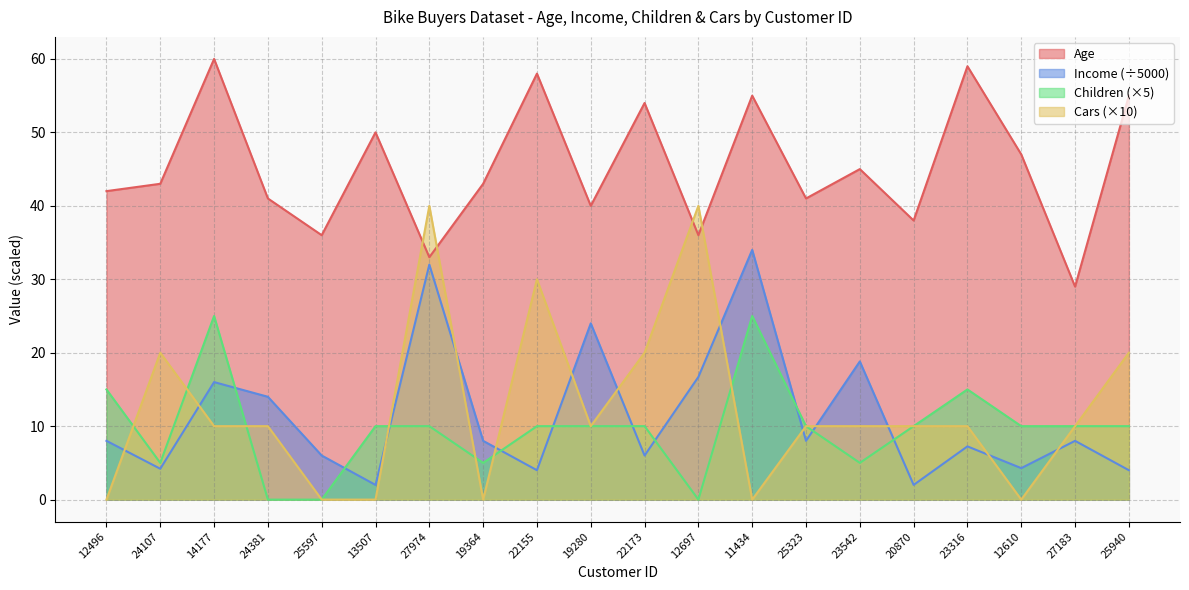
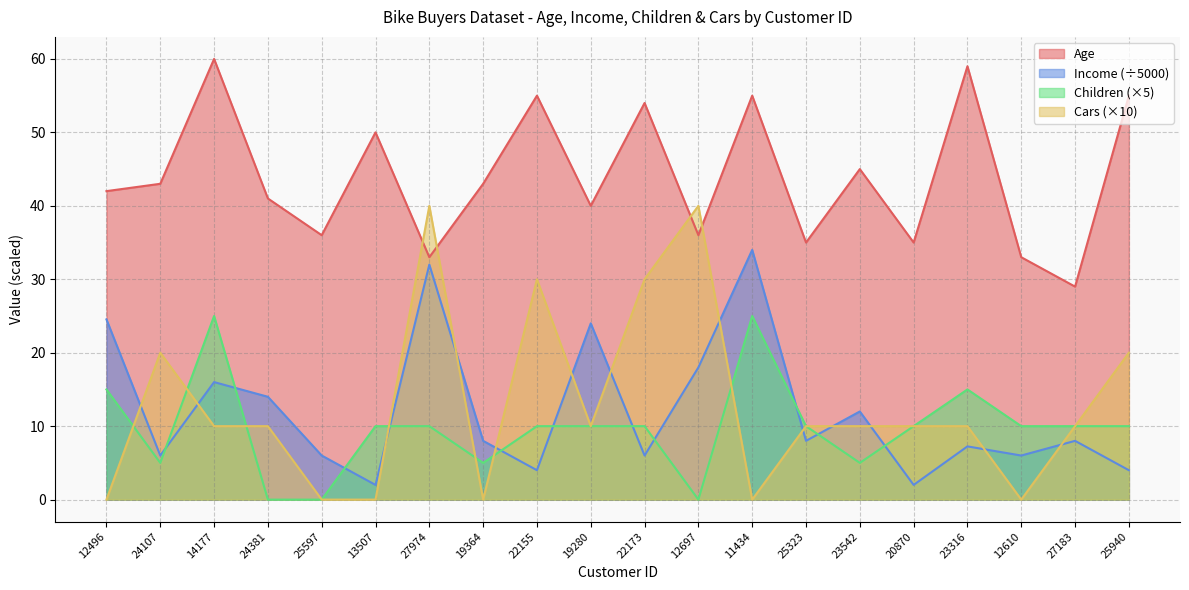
Income (÷5000), 12496: 8 -> 25
Income (÷5000), 24107: 4 -> 6
Age, 22155: 58 -> 55
Cars (×10), 22173: 20 -> 30
Income (÷5000), 12697: 17 -> 18
Age, 25323: 41 -> 35
Income (÷5000), 23542: 19 -> 12
Age, 20870: 38 -> 35
Age, 12610: 47 -> 33
Income (÷5000), 12610: 4 -> 6
